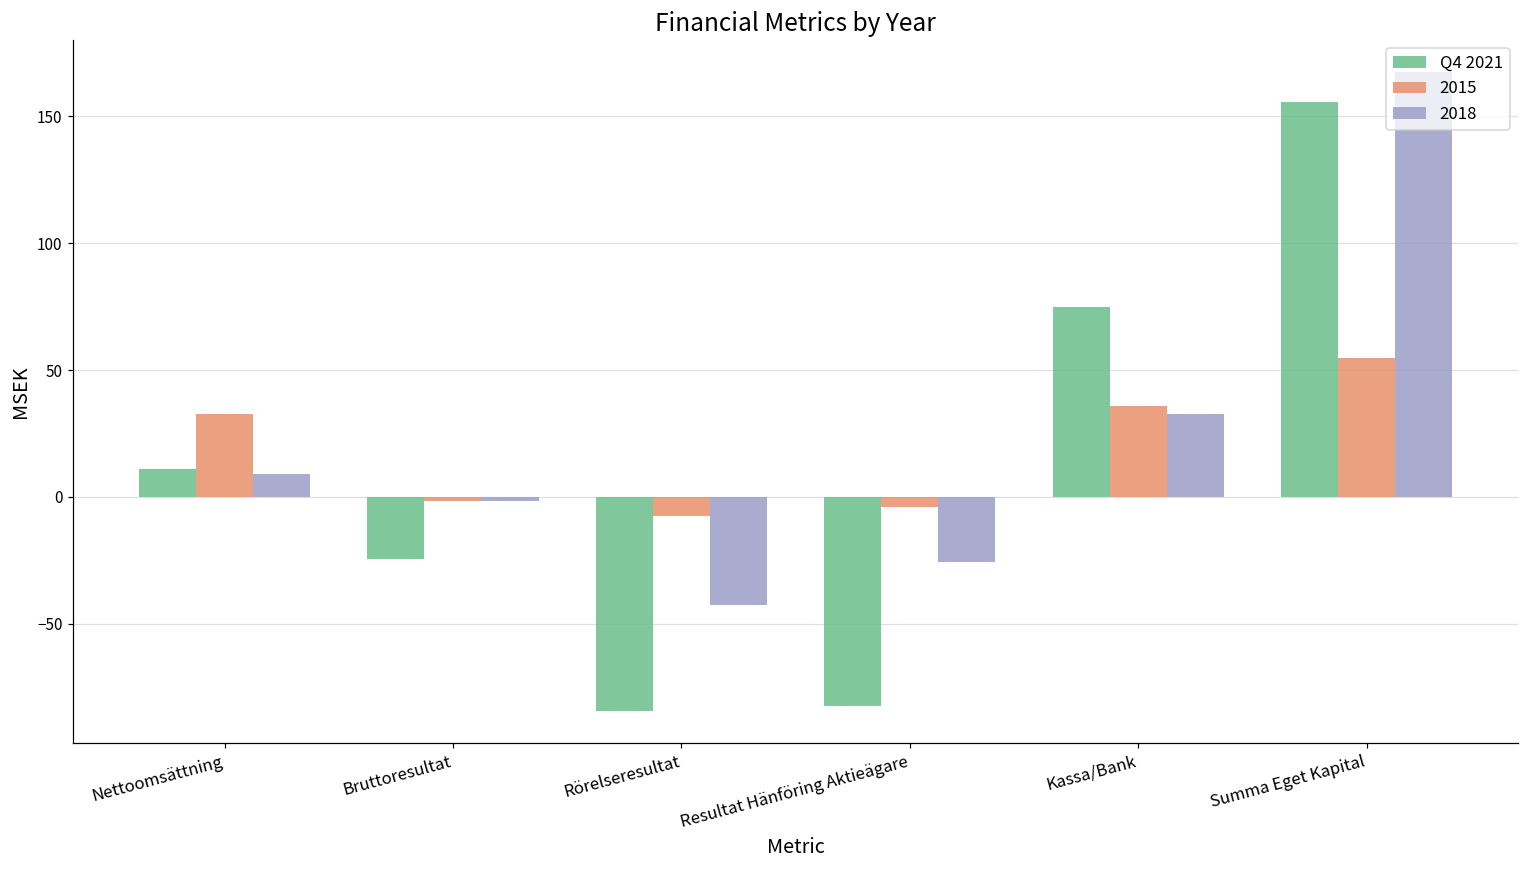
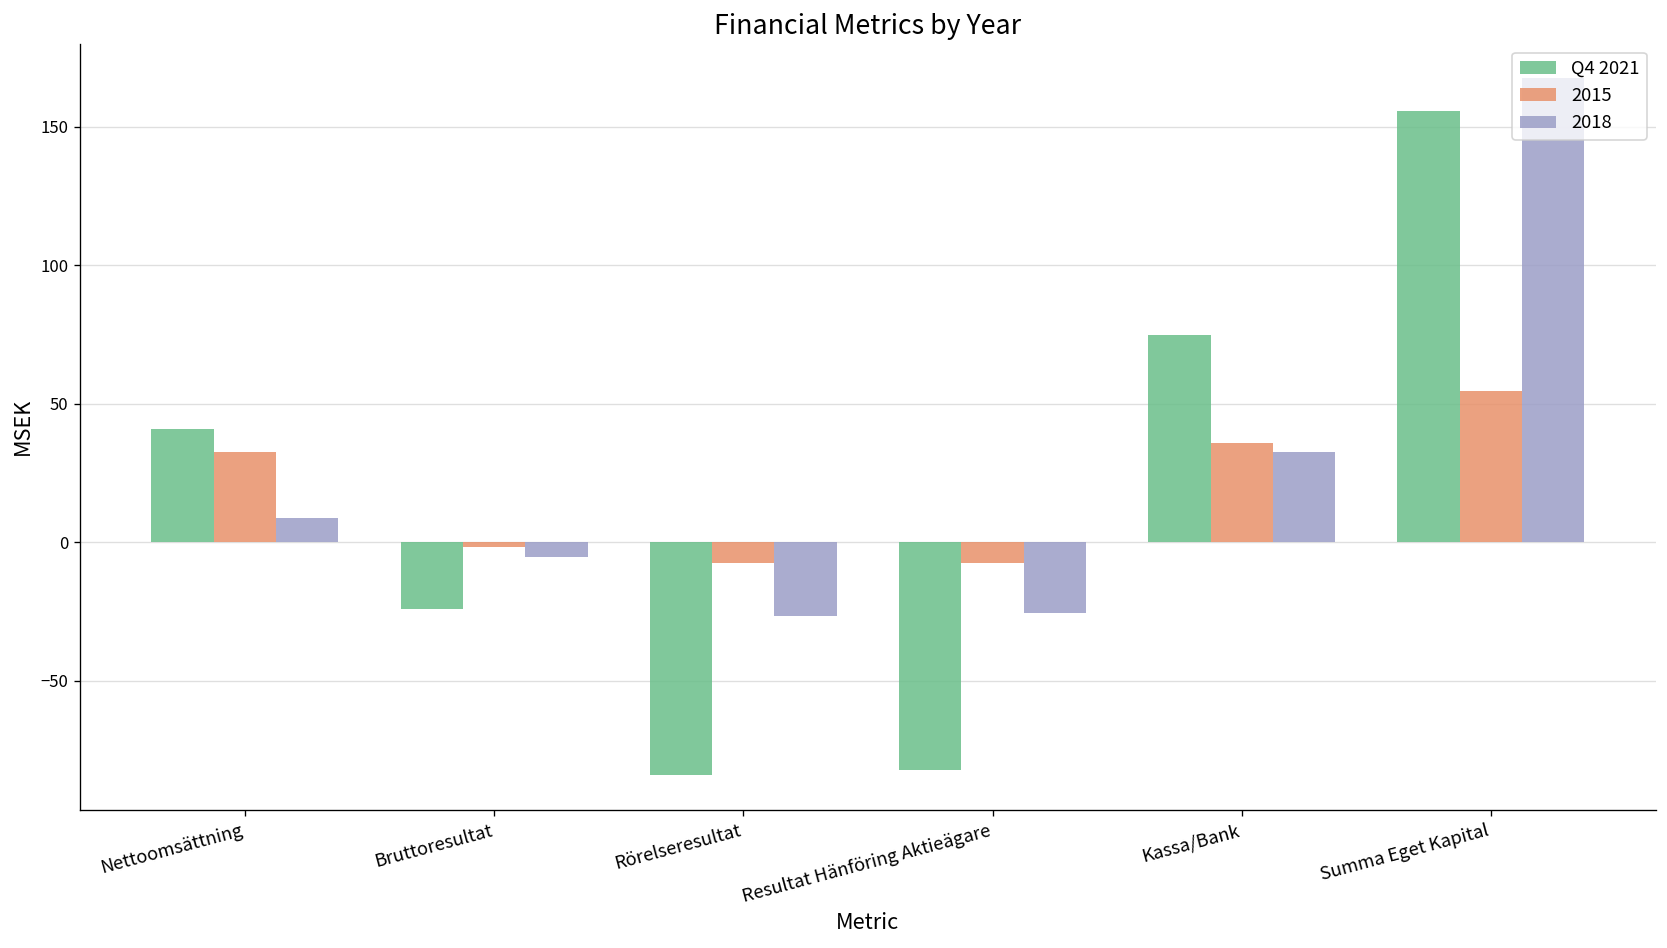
Q4 2021, Nettoomsättning: 11 -> 41
2018, Bruttoresultat: -2 -> -5
2018, Rörelseresultat: -42 -> -27
2015, Resultat Hänföring Aktieägare: -4 -> -8
